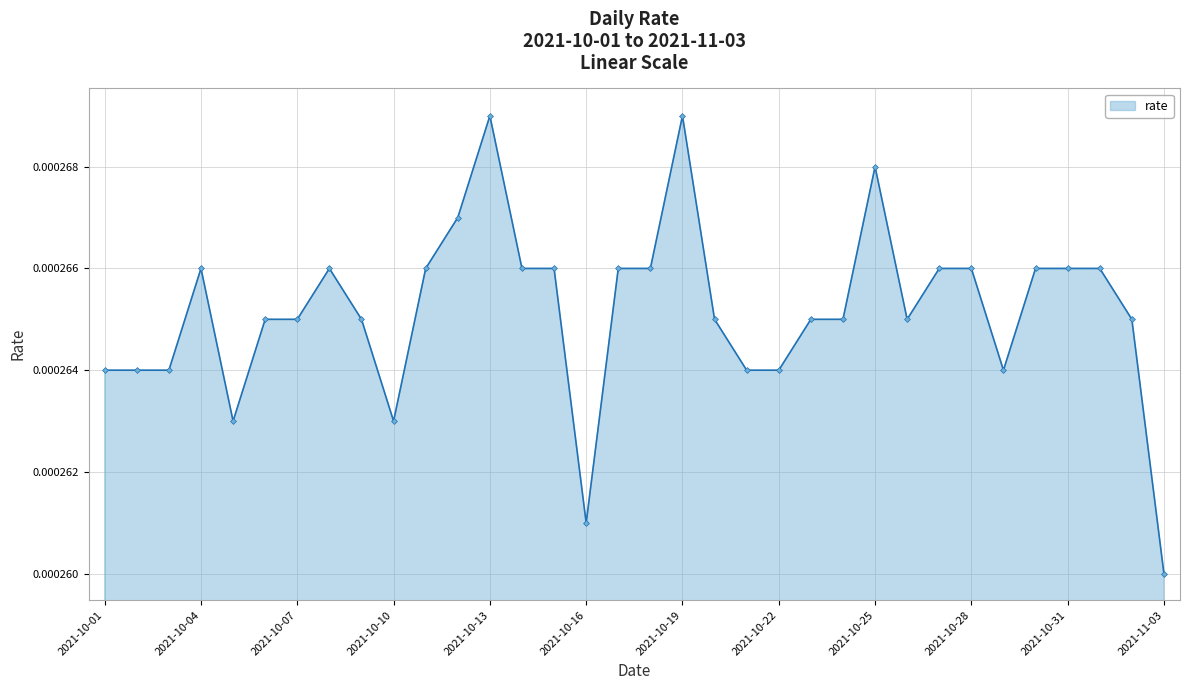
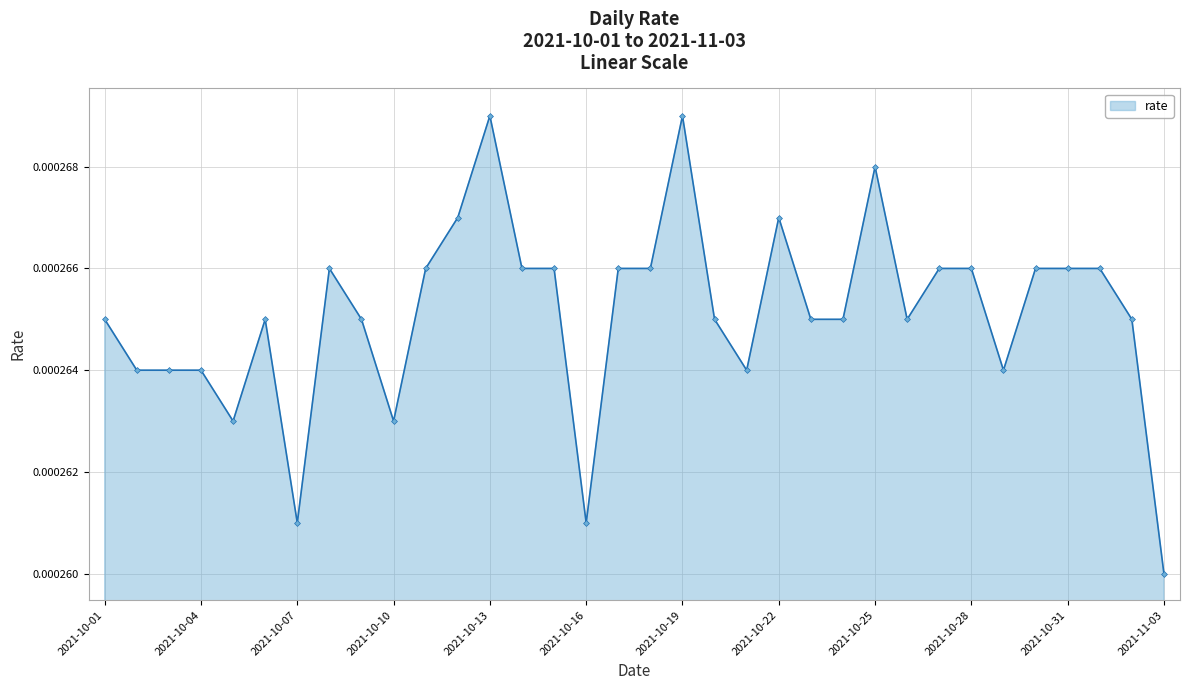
2021-10-01: 0.000264 -> 0.000265
2021-10-04: 0.000266 -> 0.000264
2021-10-07: 0.000265 -> 0.000261
2021-10-22: 0.000264 -> 0.000267
